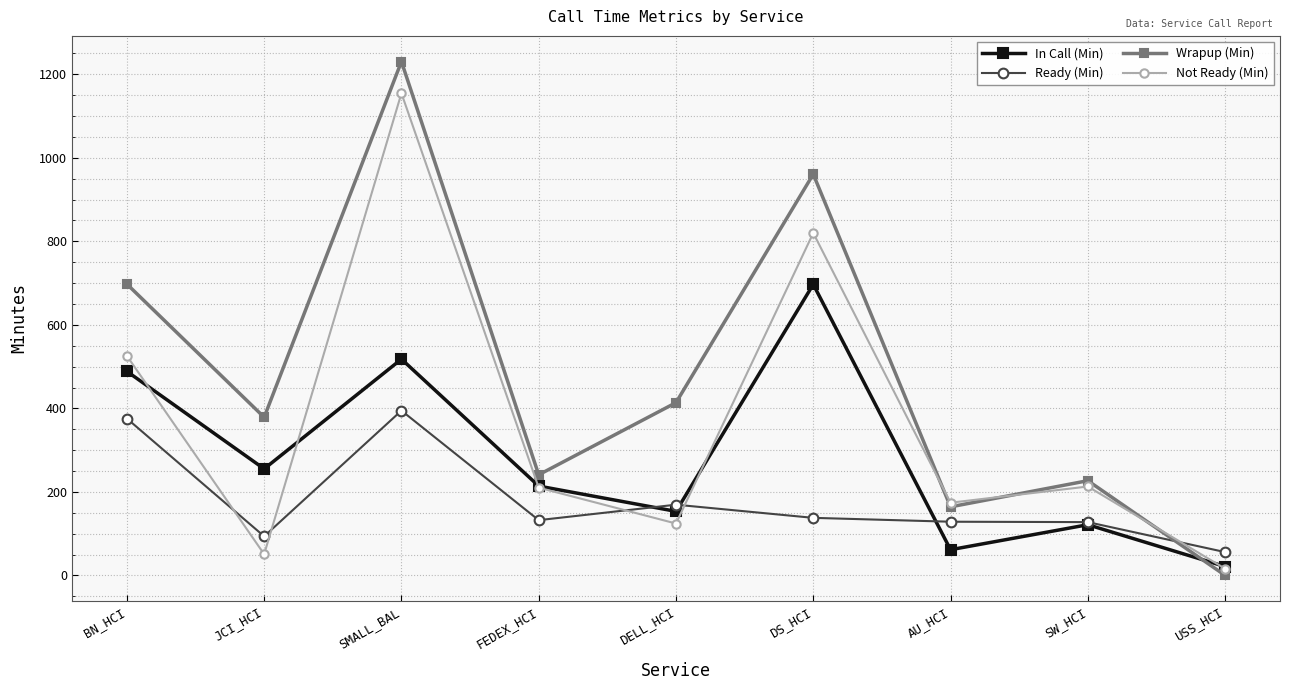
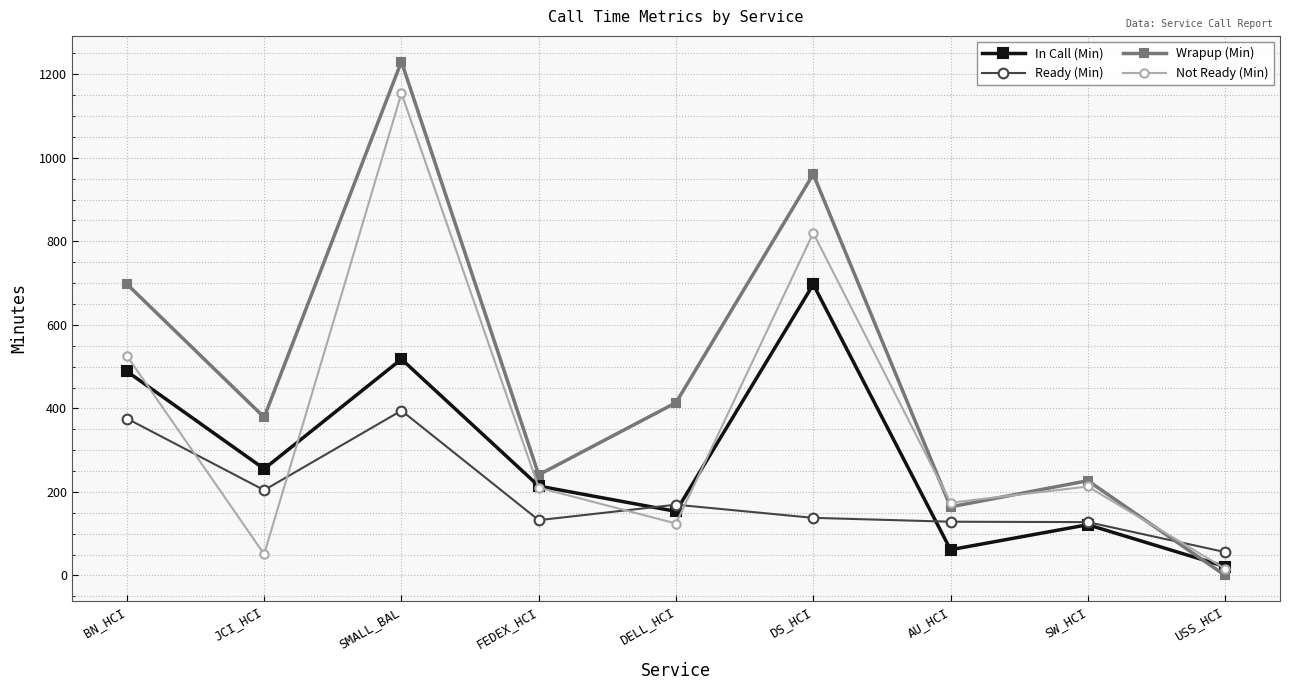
Ready (Min), JCI_HCI: 90 -> 200
